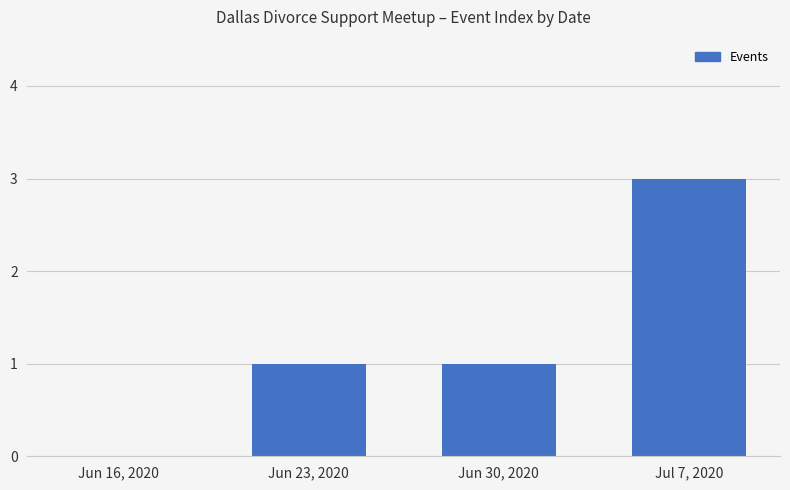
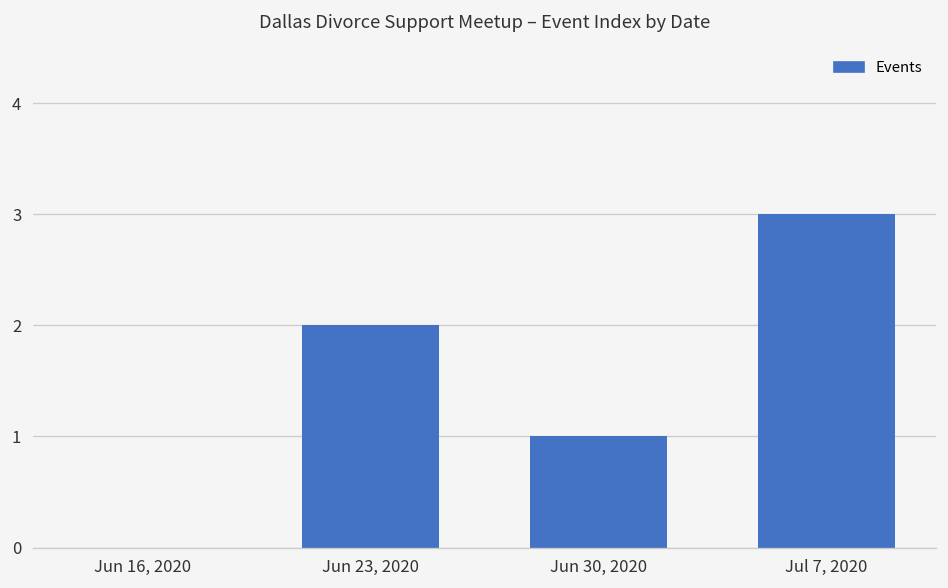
Jun 23, 2020: 1 -> 2
